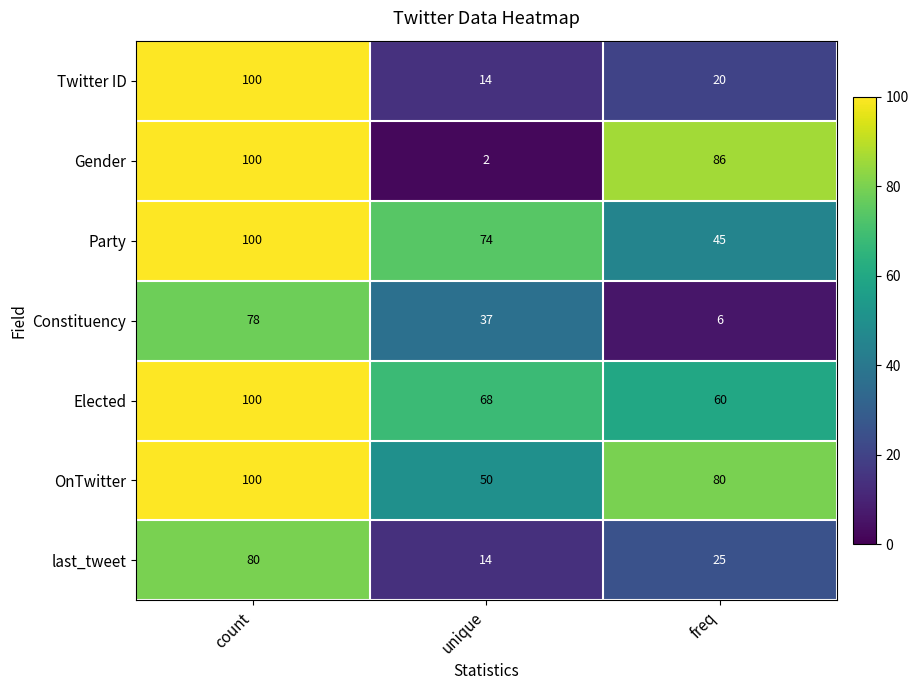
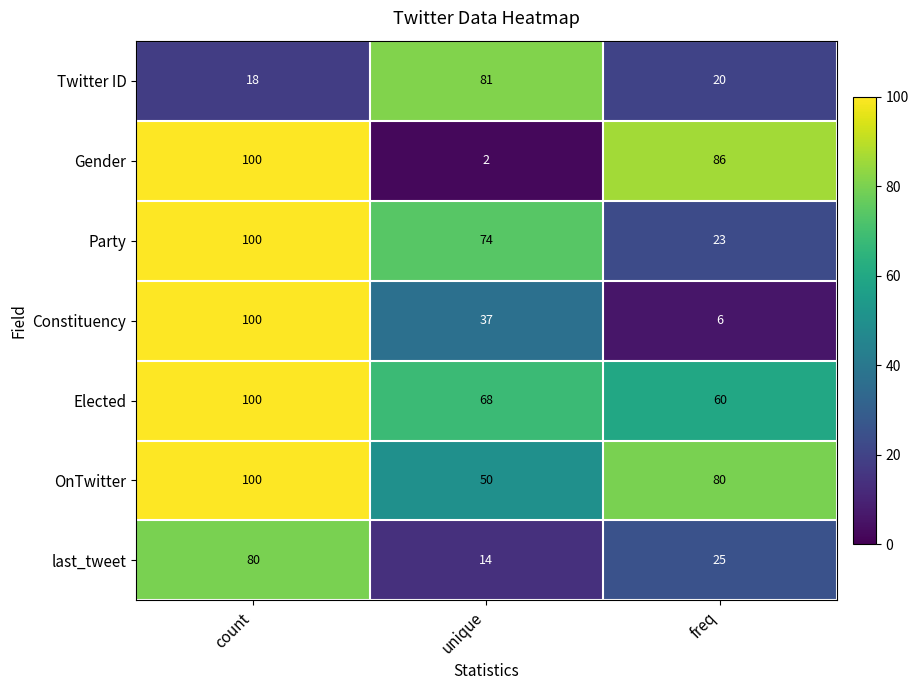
Twitter ID, count: 100 -> 18
Twitter ID, unique: 14 -> 81
Party, freq: 45 -> 23
Constituency, count: 78 -> 100
